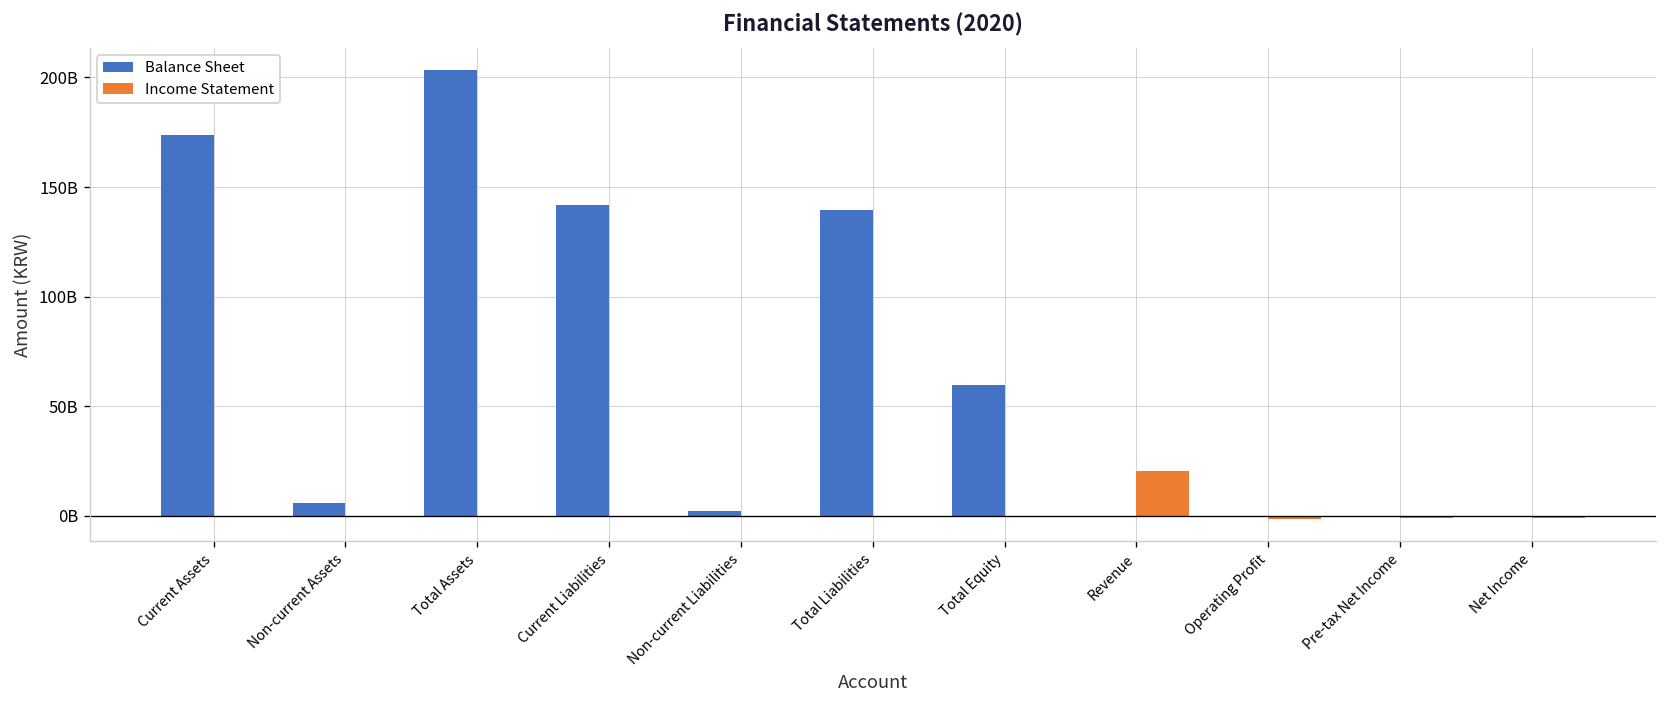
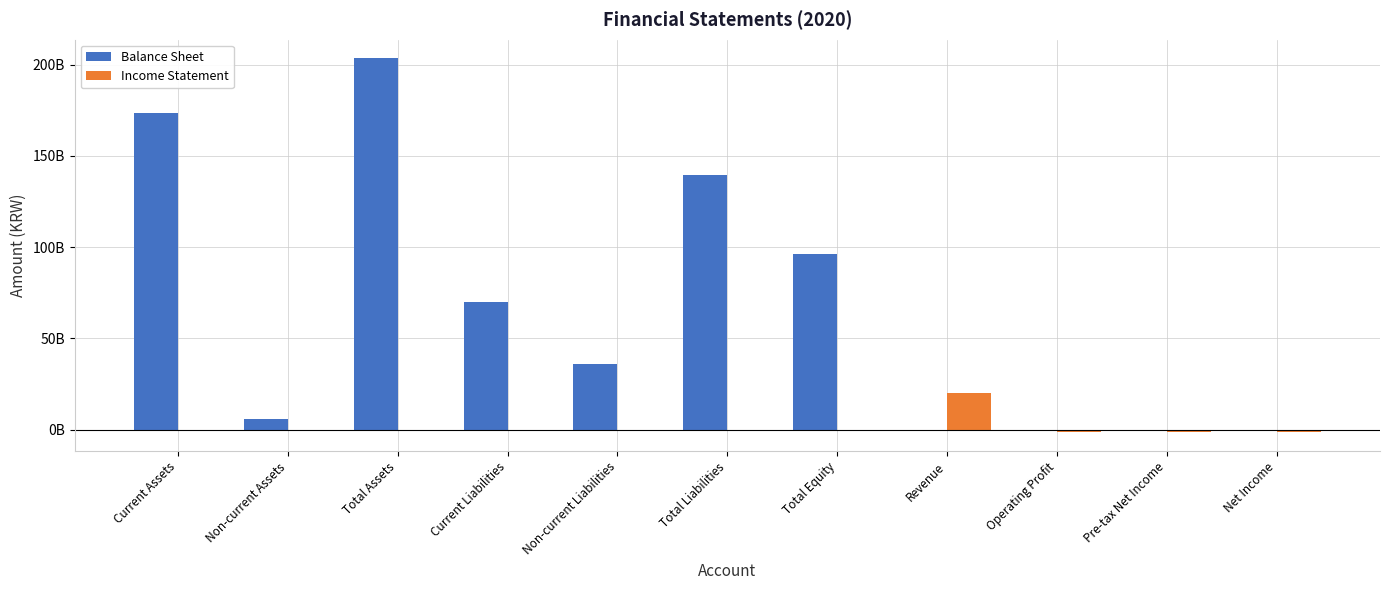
Balance Sheet, Current Liabilities: 142000000000 -> 70000000000
Balance Sheet, Non-current Liabilities: 2000000000 -> 36000000000
Balance Sheet, Total Equity: 60000000000 -> 96000000000
